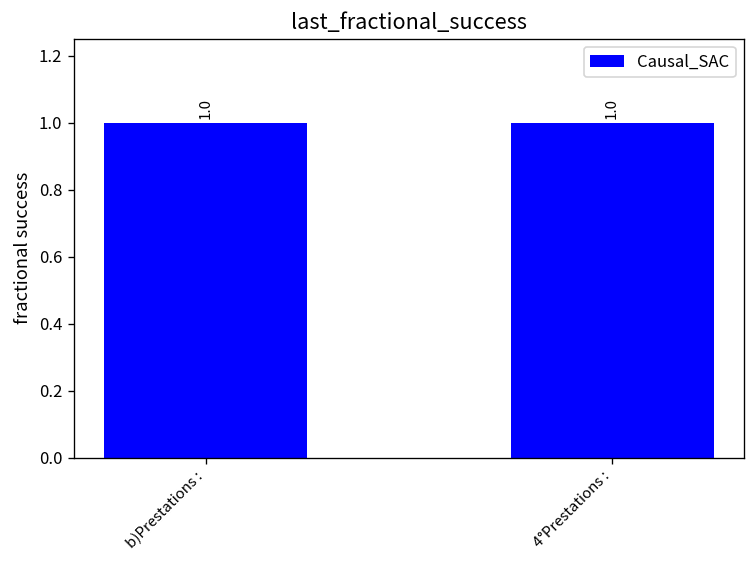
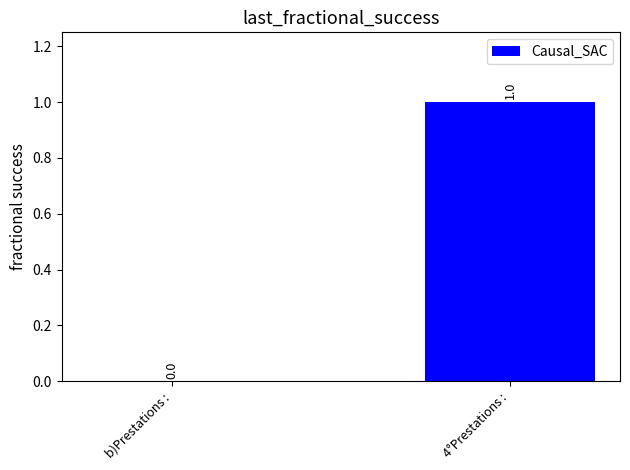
b)Prestations :: 1.0 -> 0.0
